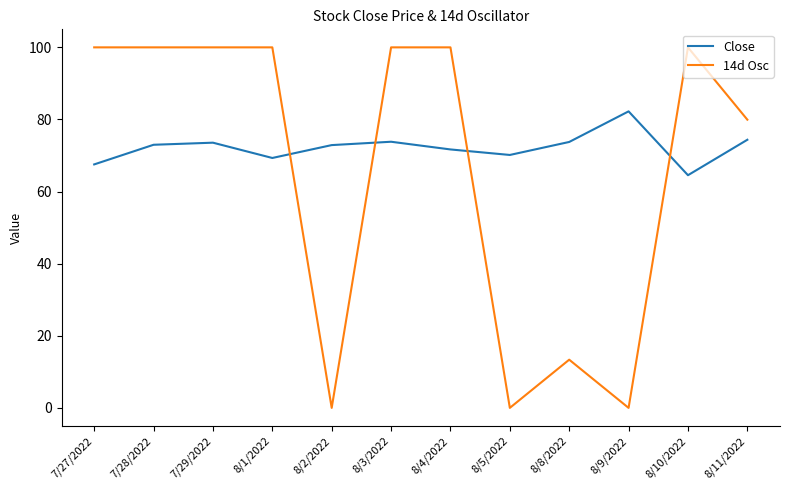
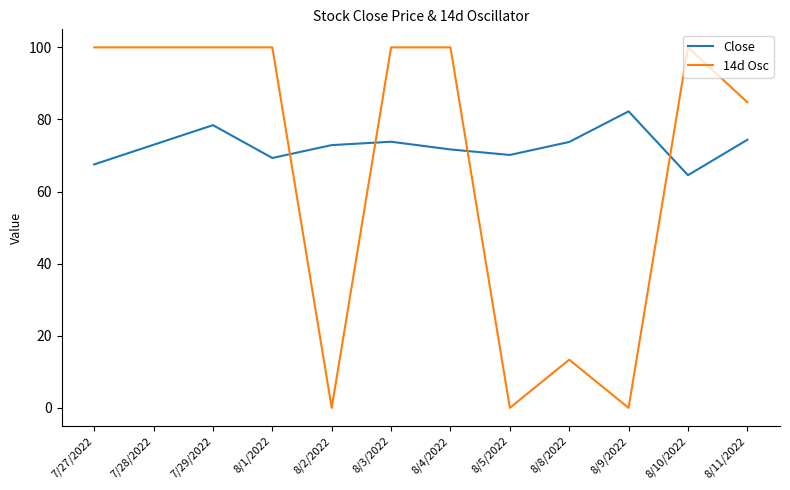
Close, 7/29/2022: 74 -> 78
14d Osc, 8/11/2022: 80 -> 85
